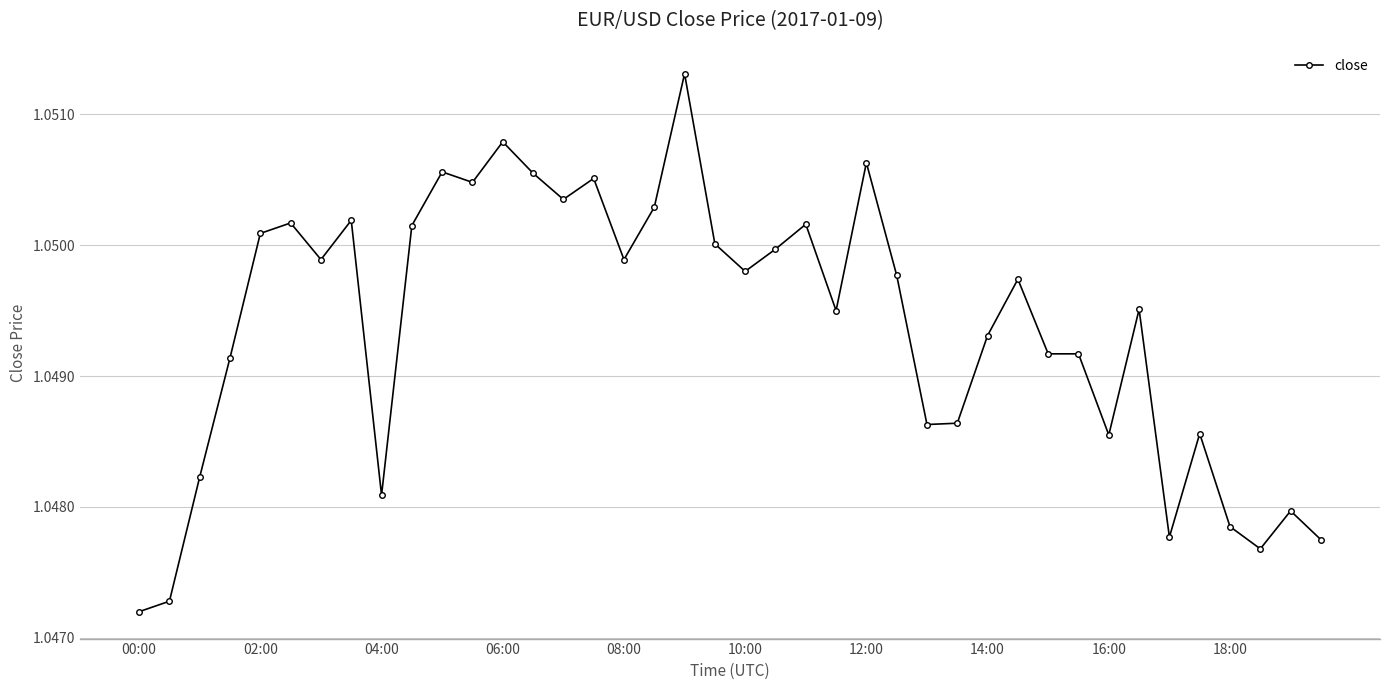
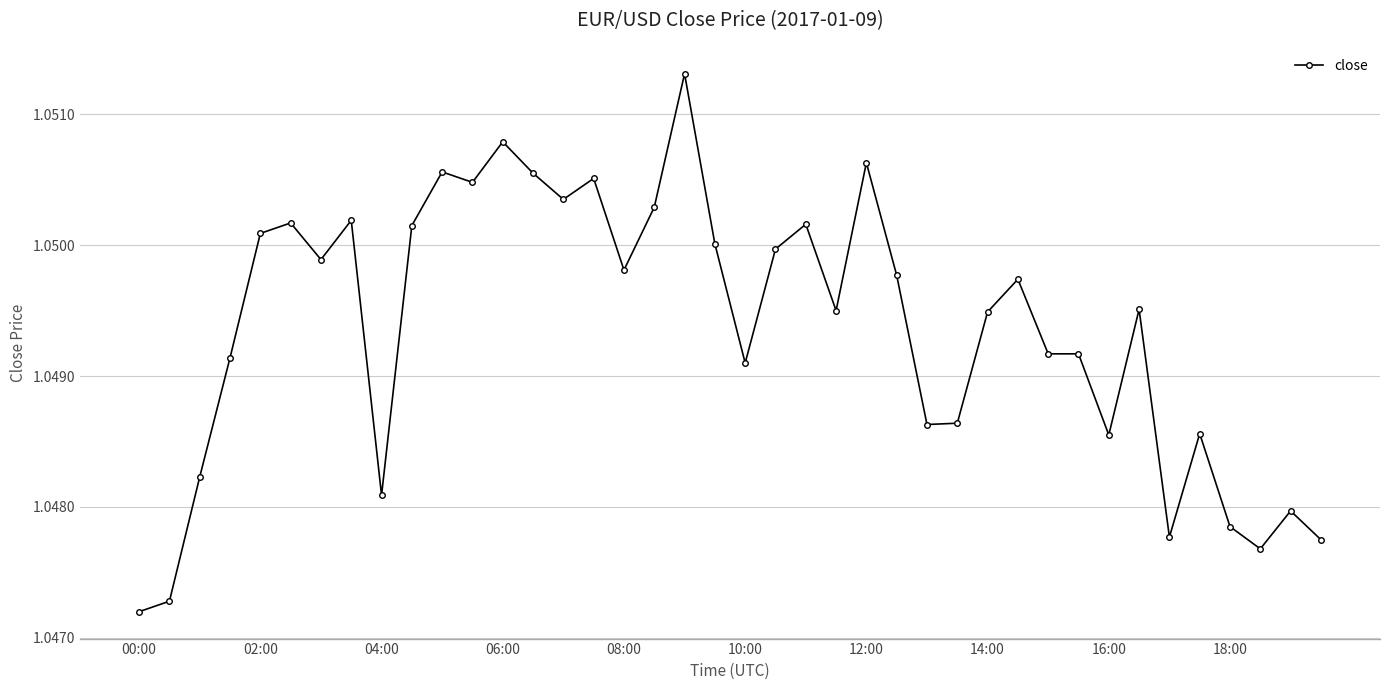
08:00: 1.04989 -> 1.04981
10:00: 1.0498 -> 1.0491
14:00: 1.04931 -> 1.04949
